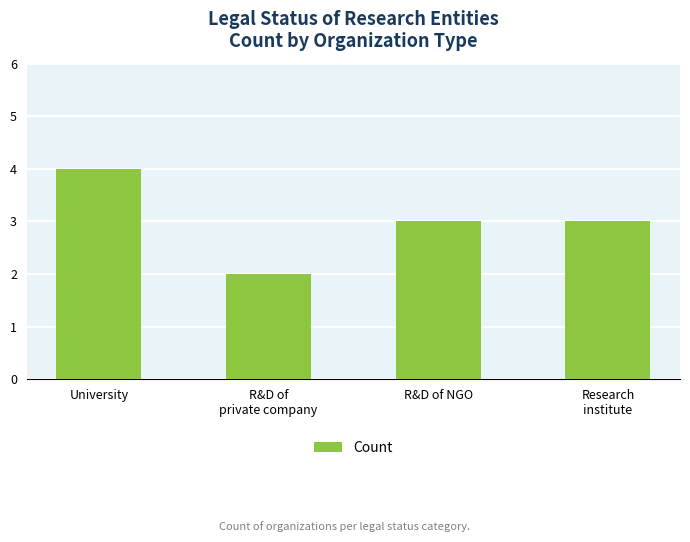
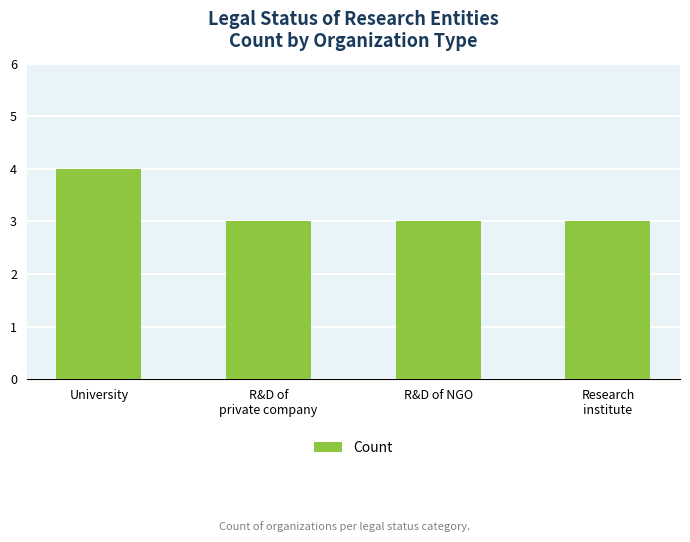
R&D of private company: 2 -> 3
